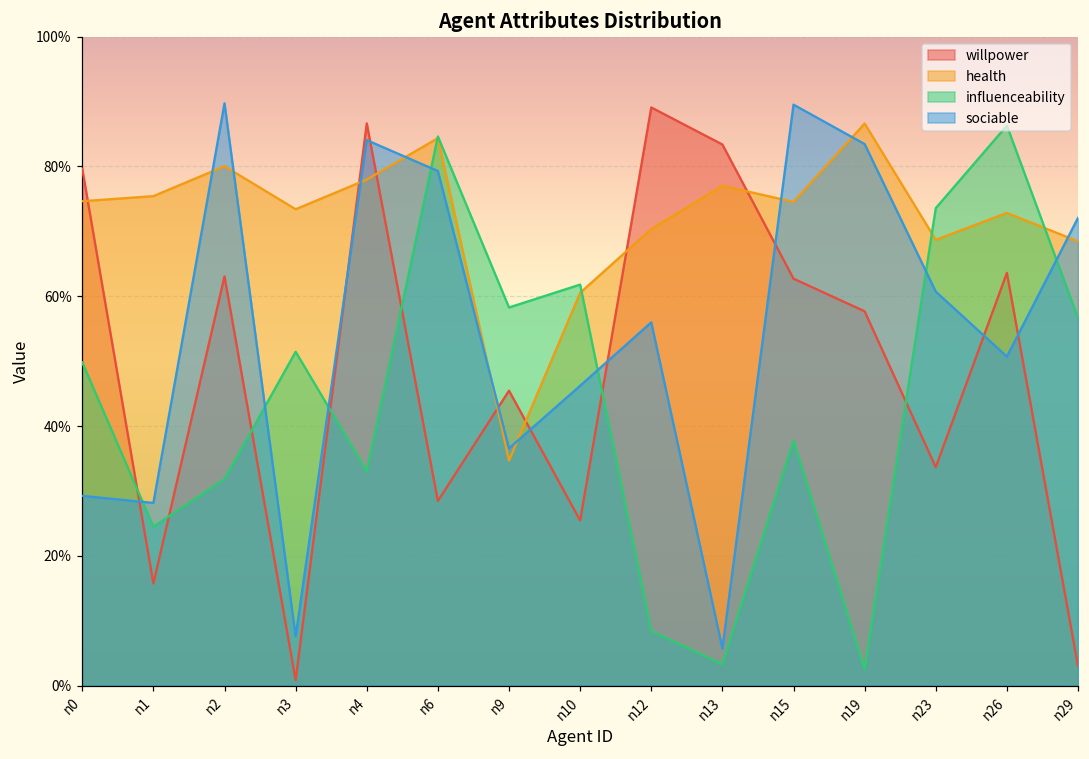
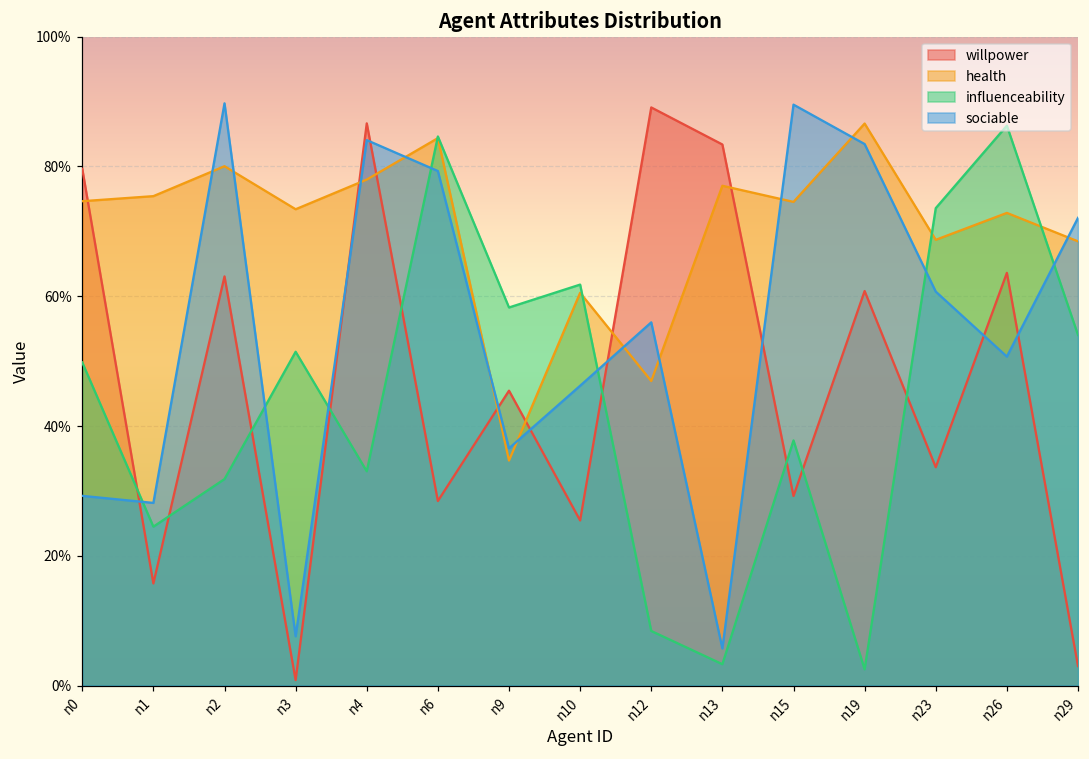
health, n12: 70% -> 47%
willpower, n15: 63% -> 29%
willpower, n19: 58% -> 61%
influenceability, n29: 57% -> 54%
